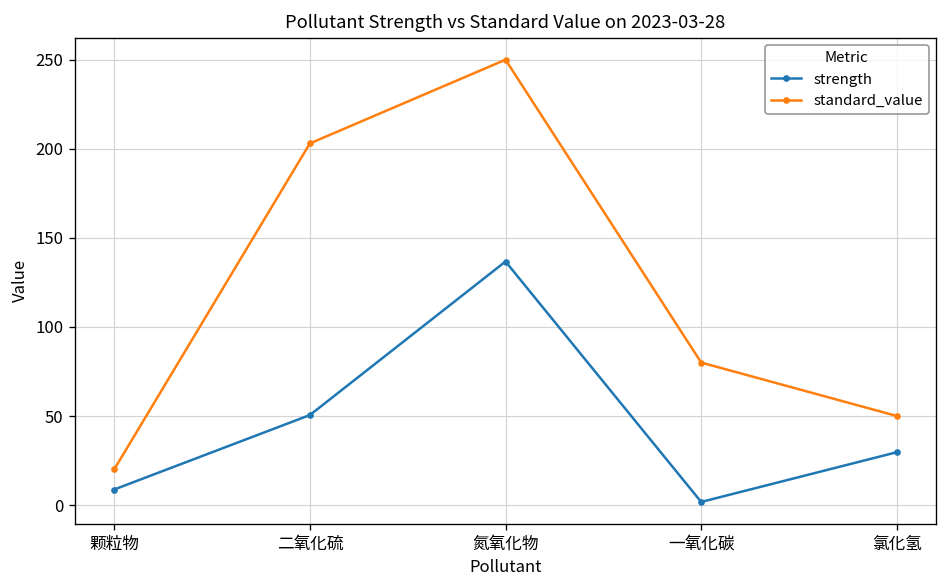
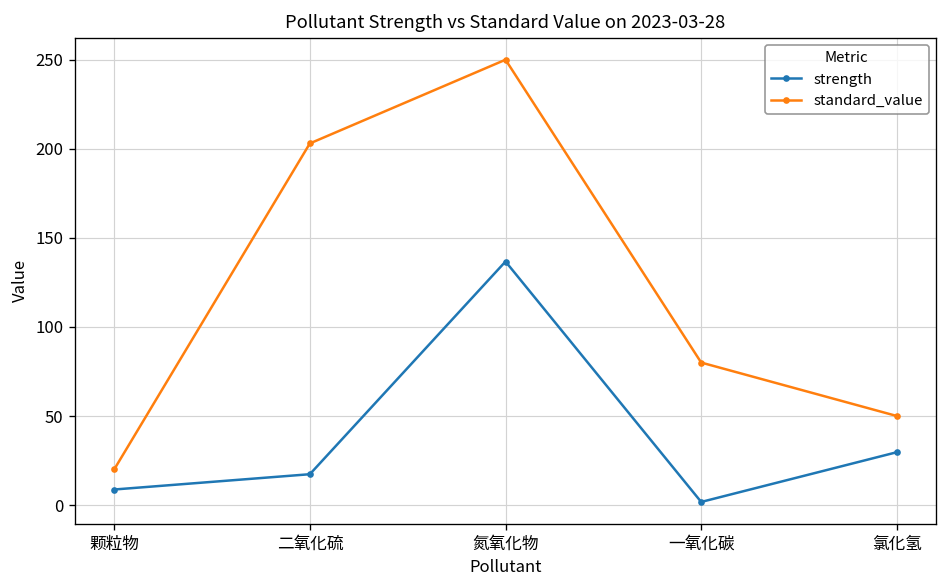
strength, 二氧化硫: 51 -> 17
